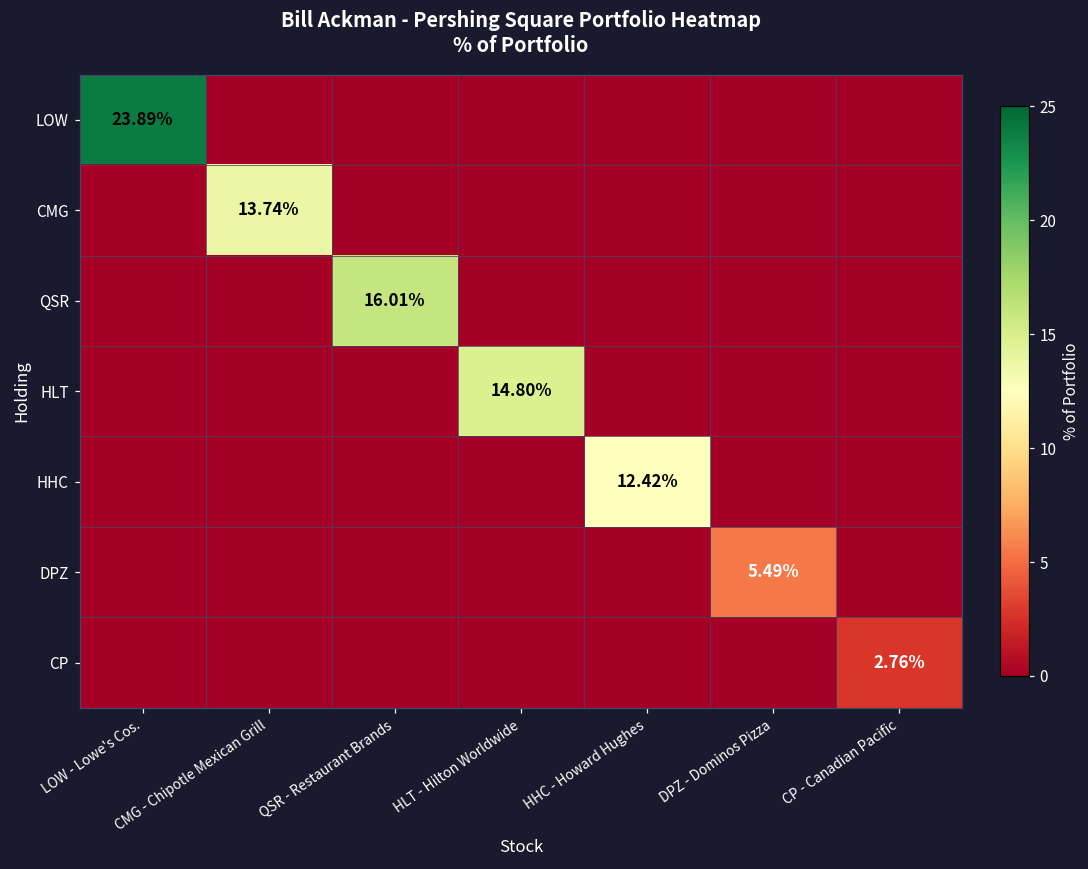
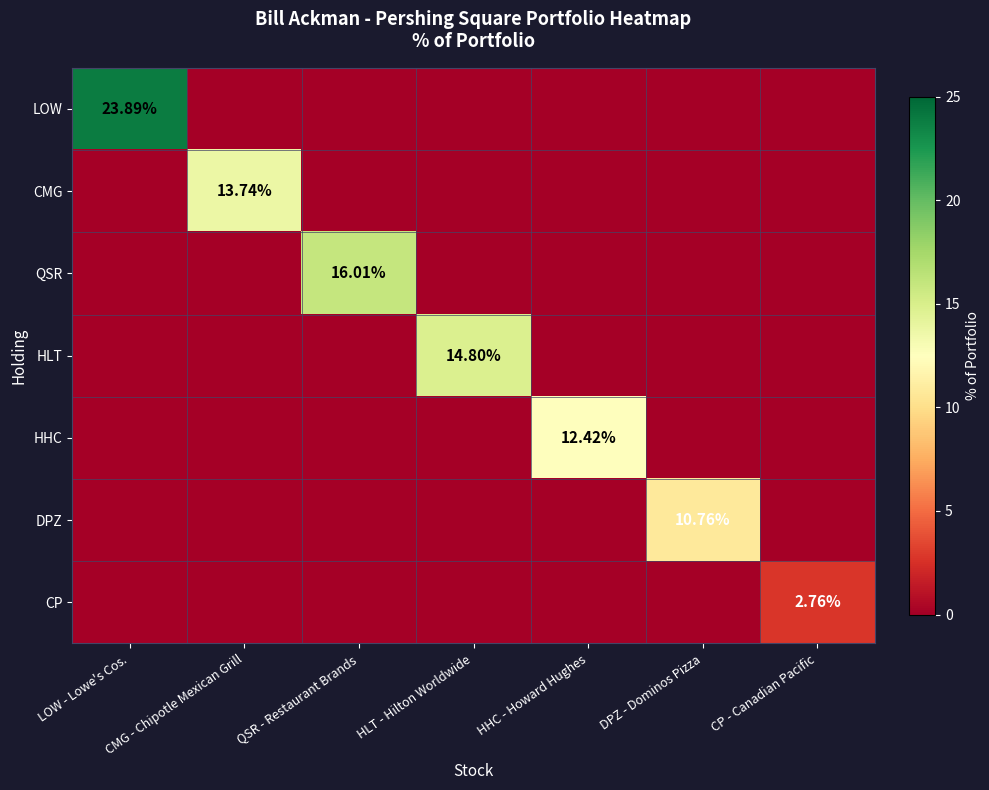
DPZ, DPZ - Dominos Pizza: 5.49% -> 10.76%
